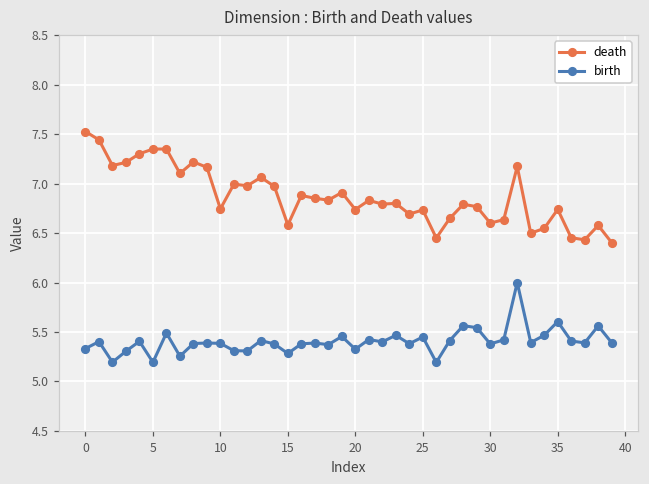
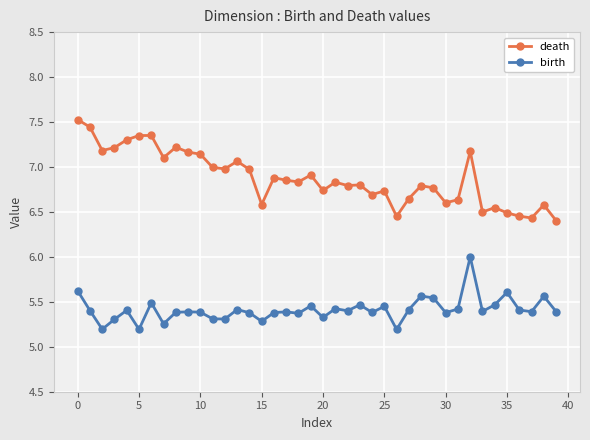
birth, 0: 5.3 -> 5.6
death, 10: 6.7 -> 7.1
death, 35: 6.7 -> 6.5
